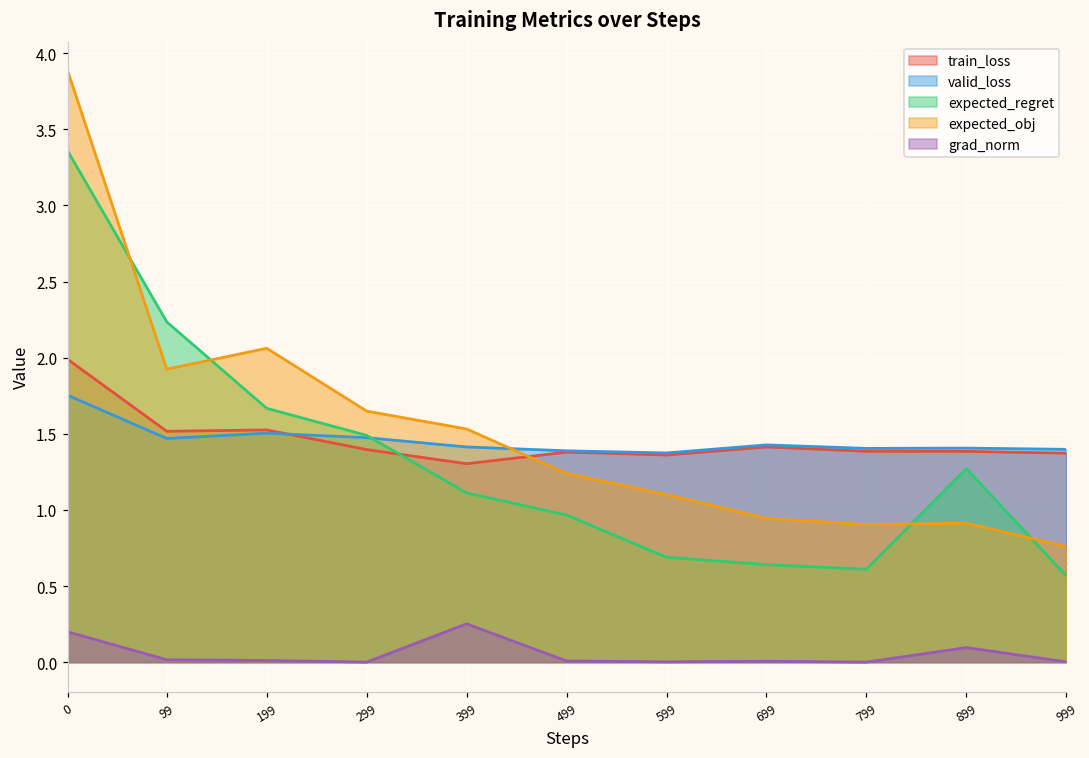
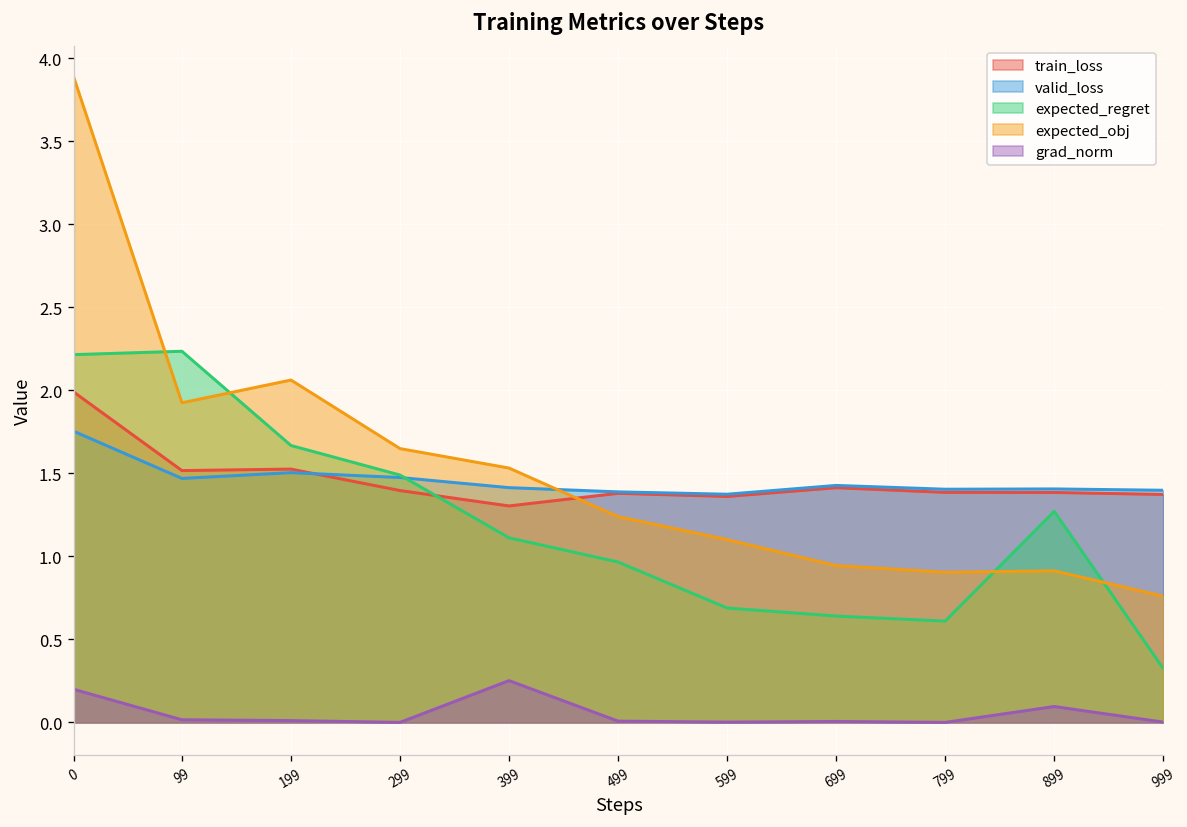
expected_regret, 0: 3.36 -> 2.21
expected_regret, 999: 0.57 -> 0.32
